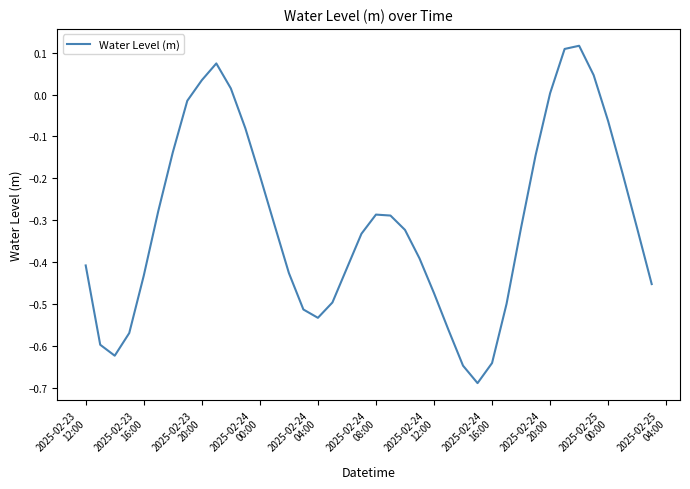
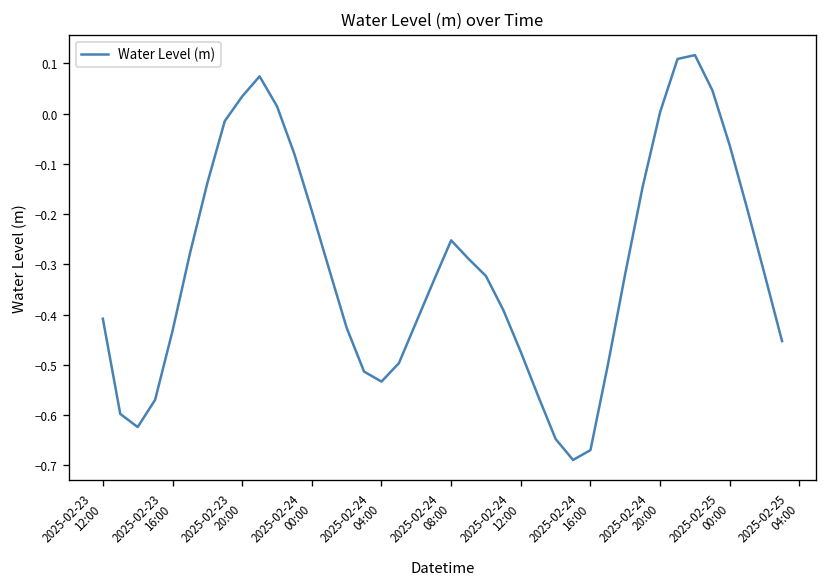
2025-02-24 08:00: -0.29 -> -0.25
2025-02-24 16:00: -0.64 -> -0.67
